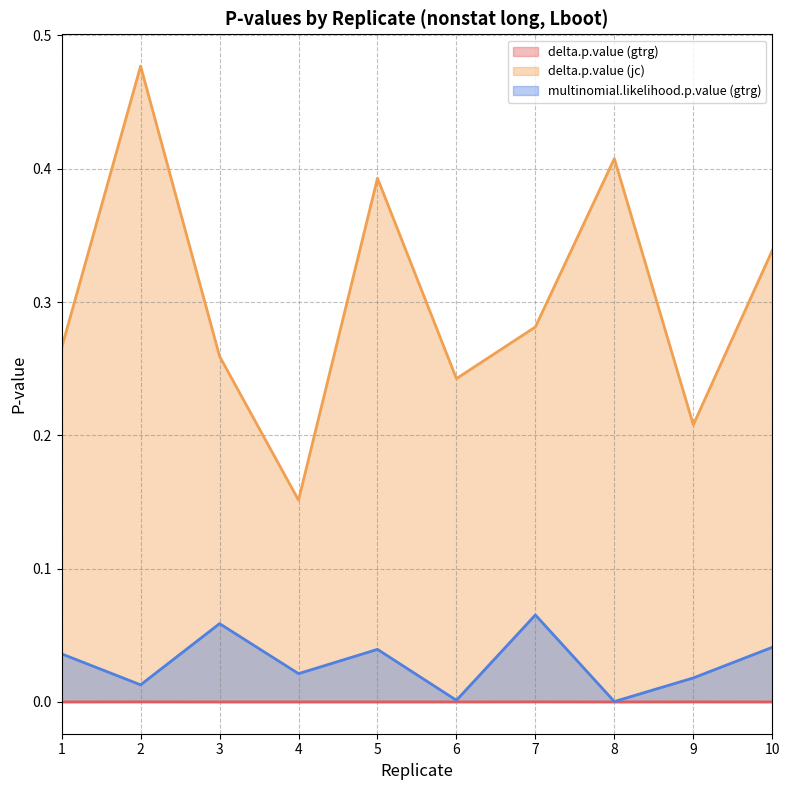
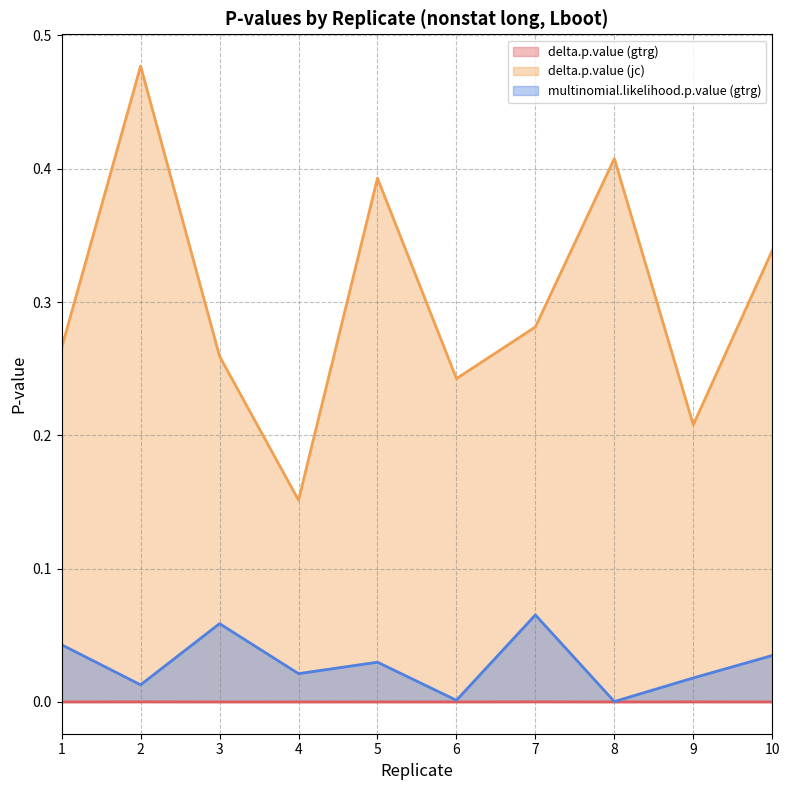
multinomial.likelihood.p.value (gtrg), 1: 0.036 -> 0.043
multinomial.likelihood.p.value (gtrg), 5: 0.039 -> 0.030
multinomial.likelihood.p.value (gtrg), 10: 0.041 -> 0.035
